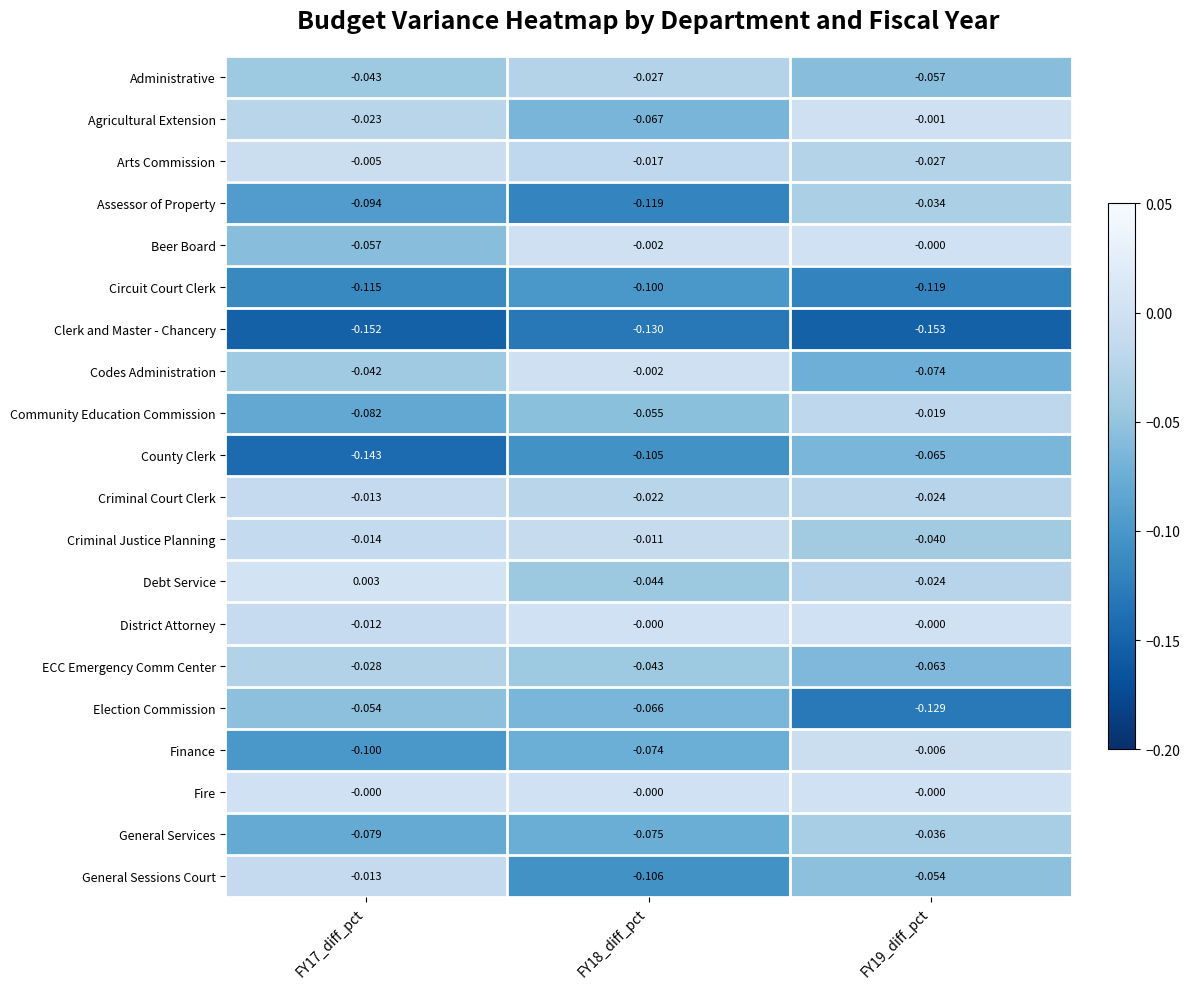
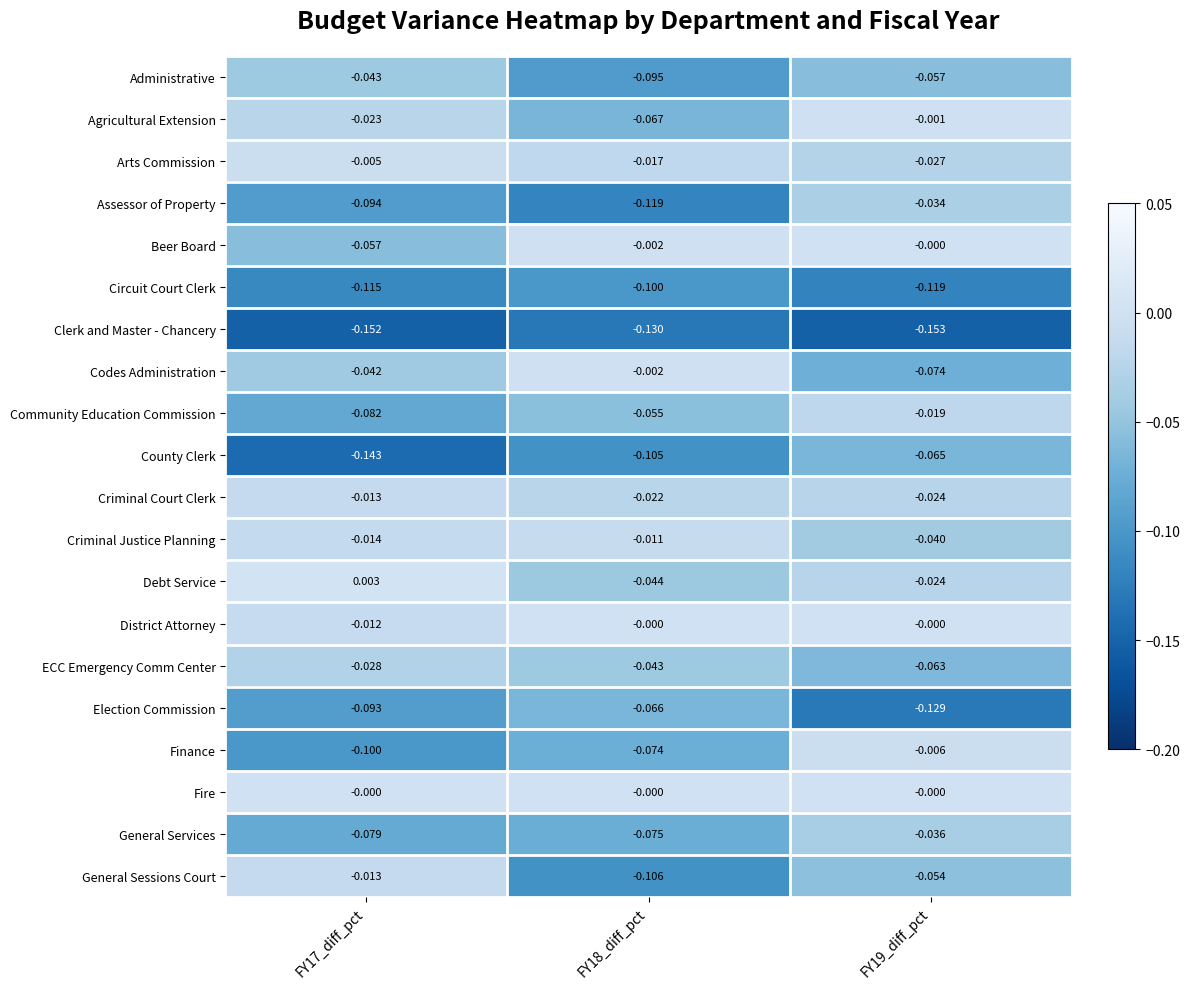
Administrative, FY18_diff_pct: -0.027 -> -0.095
Election Commission, FY17_diff_pct: -0.054 -> -0.093
